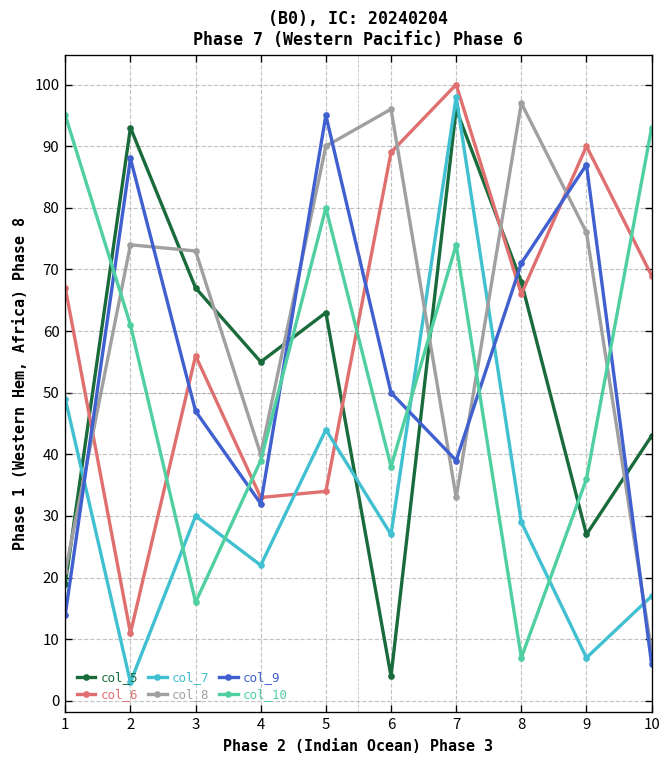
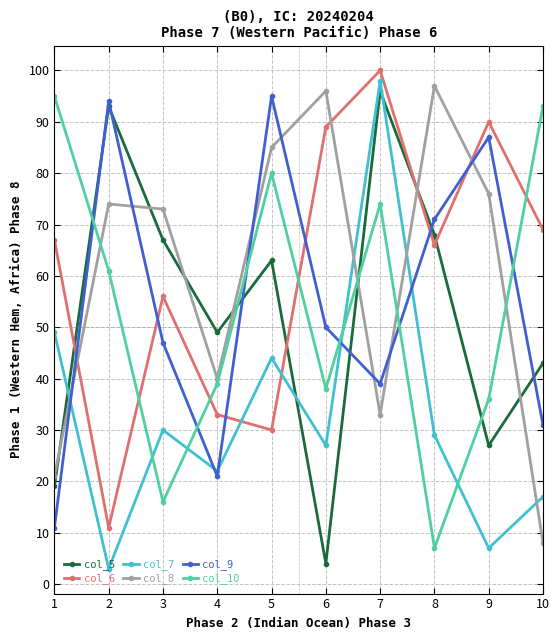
col_9, 1: 14 -> 11
col_9, 2: 88 -> 94
col_5, 4: 55 -> 49
col_9, 4: 32 -> 21
col_6, 5: 34 -> 30
col_8, 5: 90 -> 85
col_9, 10: 6 -> 31
